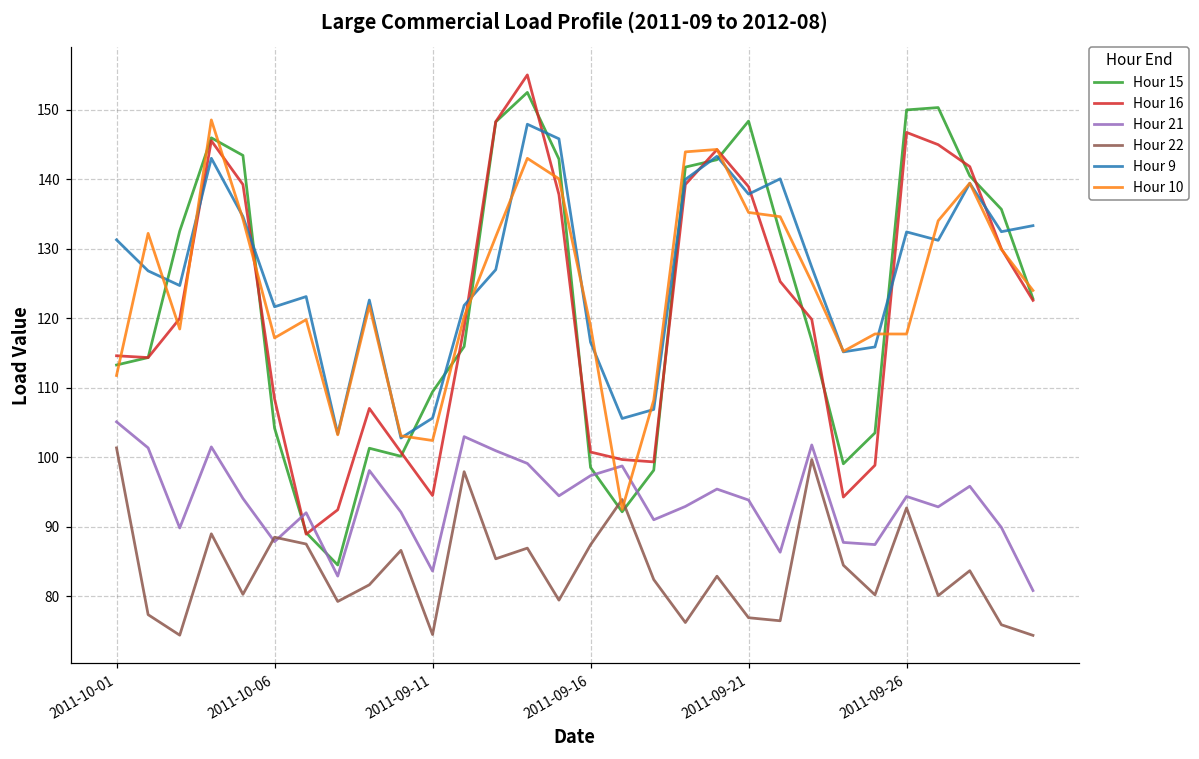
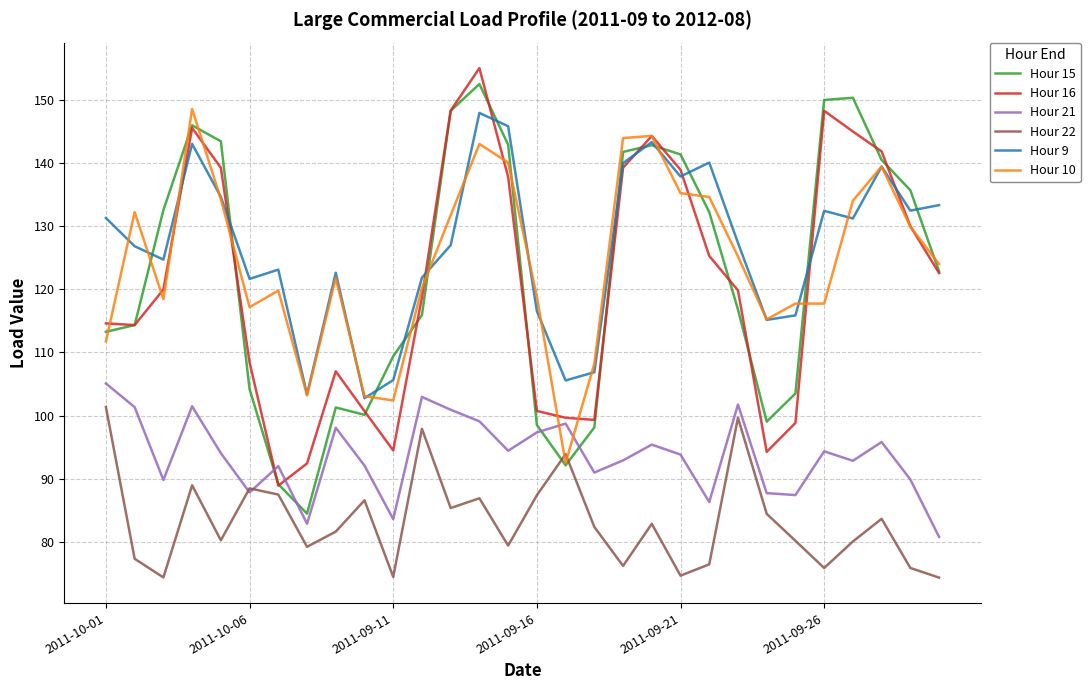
Hour 15, 2011-09-21: 148 -> 141
Hour 22, 2011-09-21: 77 -> 75
Hour 16, 2011-09-26: 147 -> 148
Hour 22, 2011-09-26: 93 -> 76
